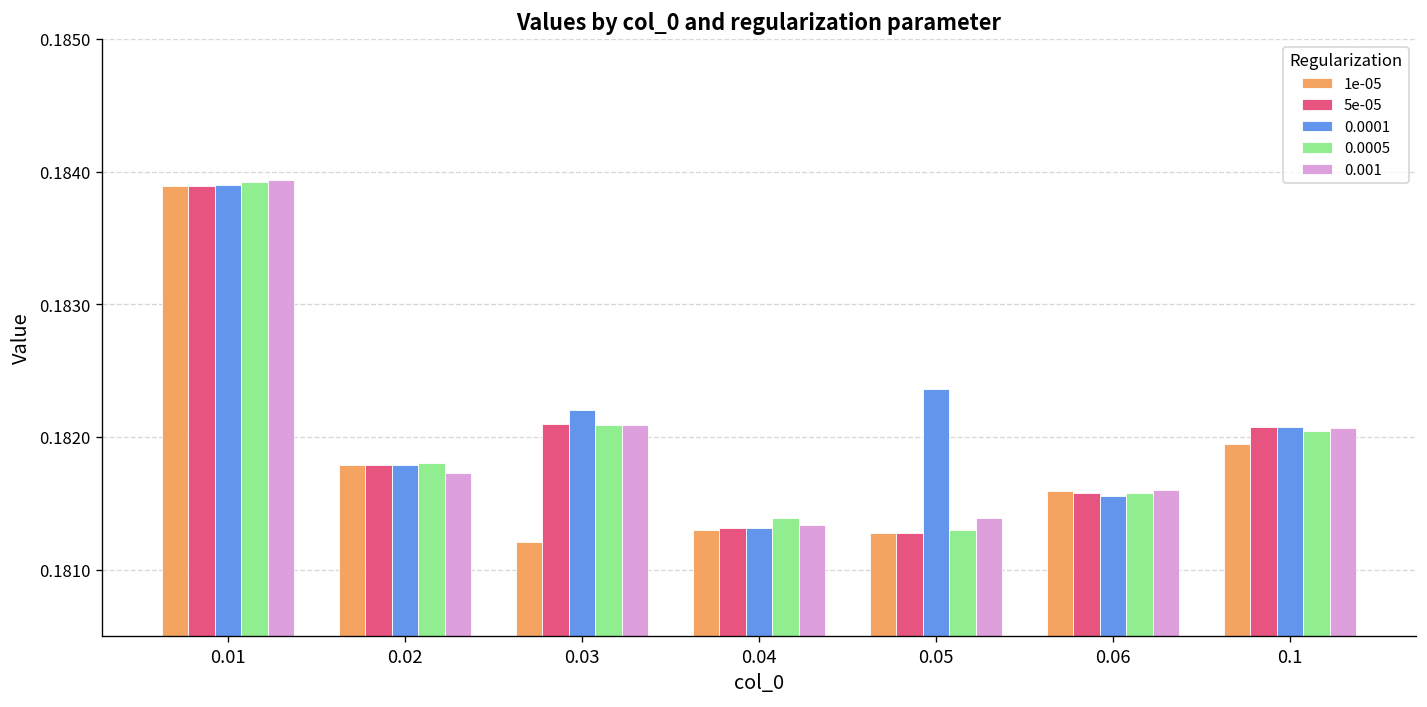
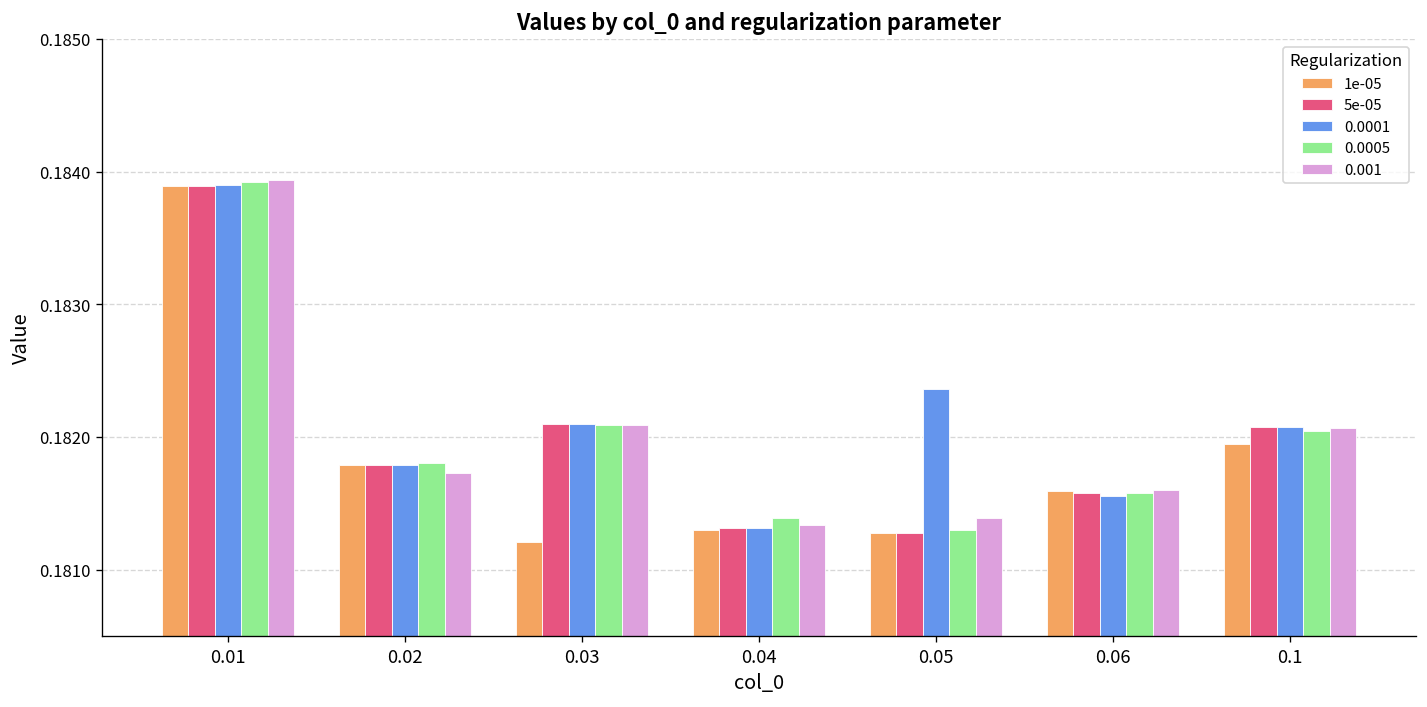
0.0001, 0.03: 0.1822 -> 0.1821
